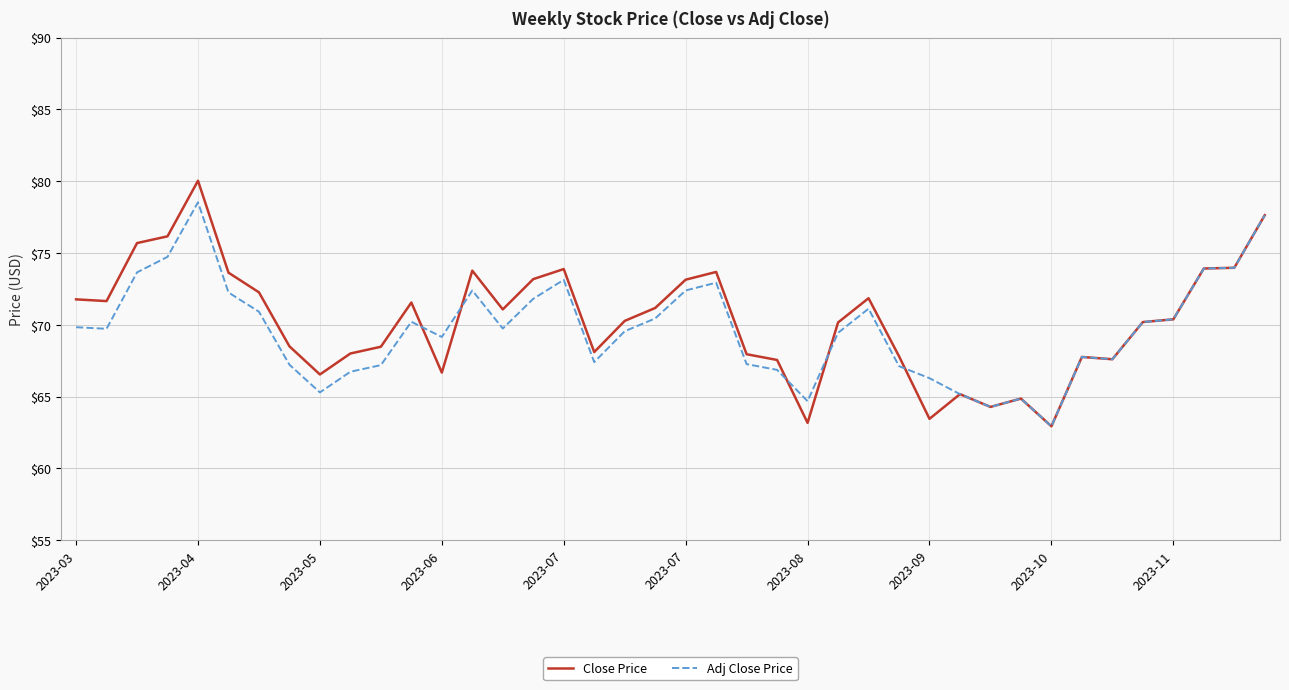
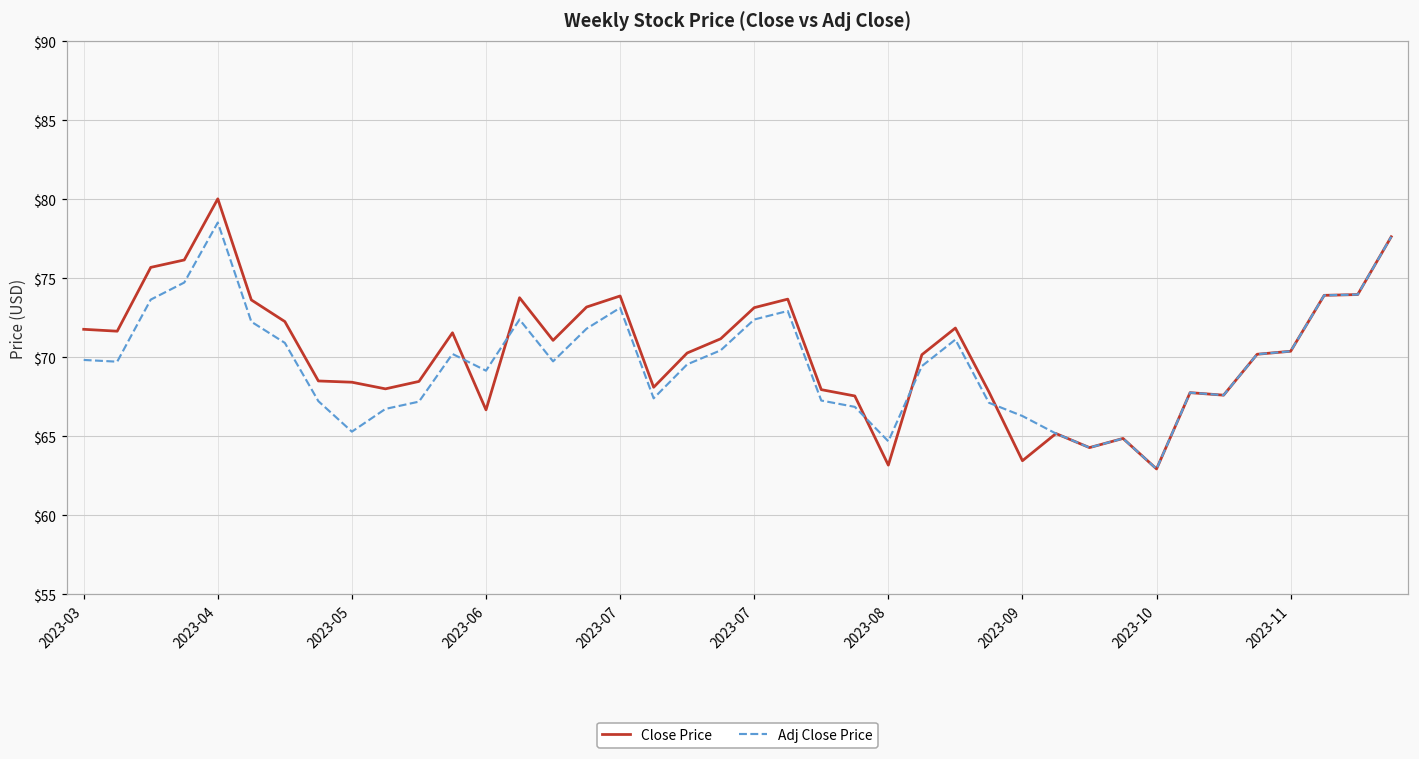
Close Price, 2023-05: $66.5 -> $68.4
